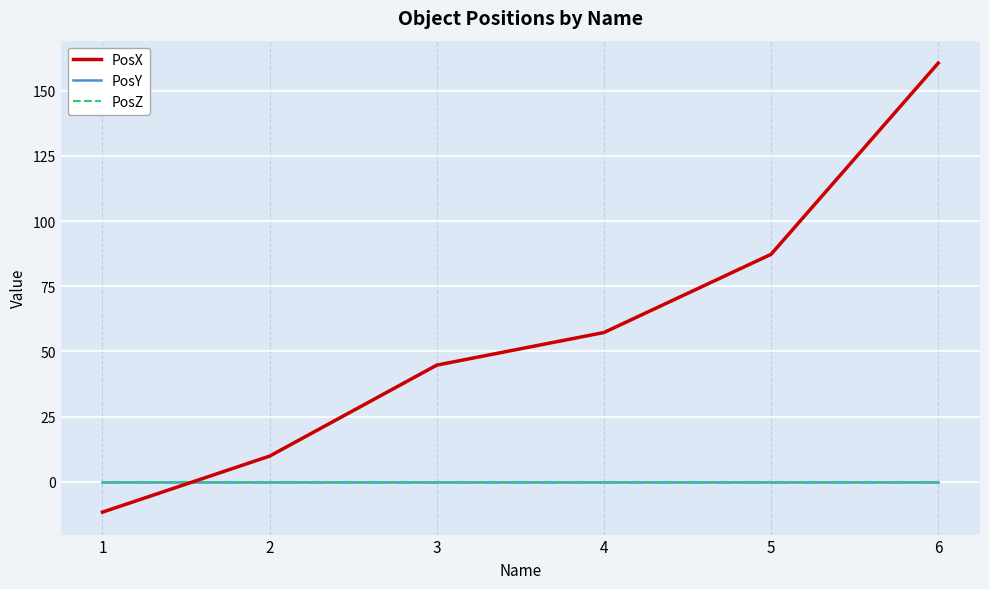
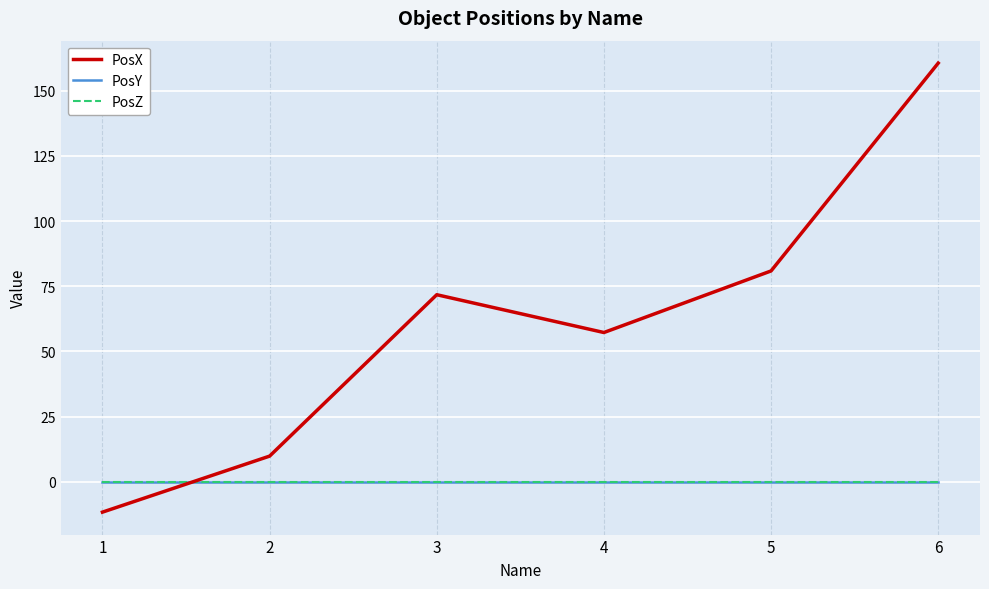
PosX, 3: 45 -> 72
PosX, 5: 87 -> 81
